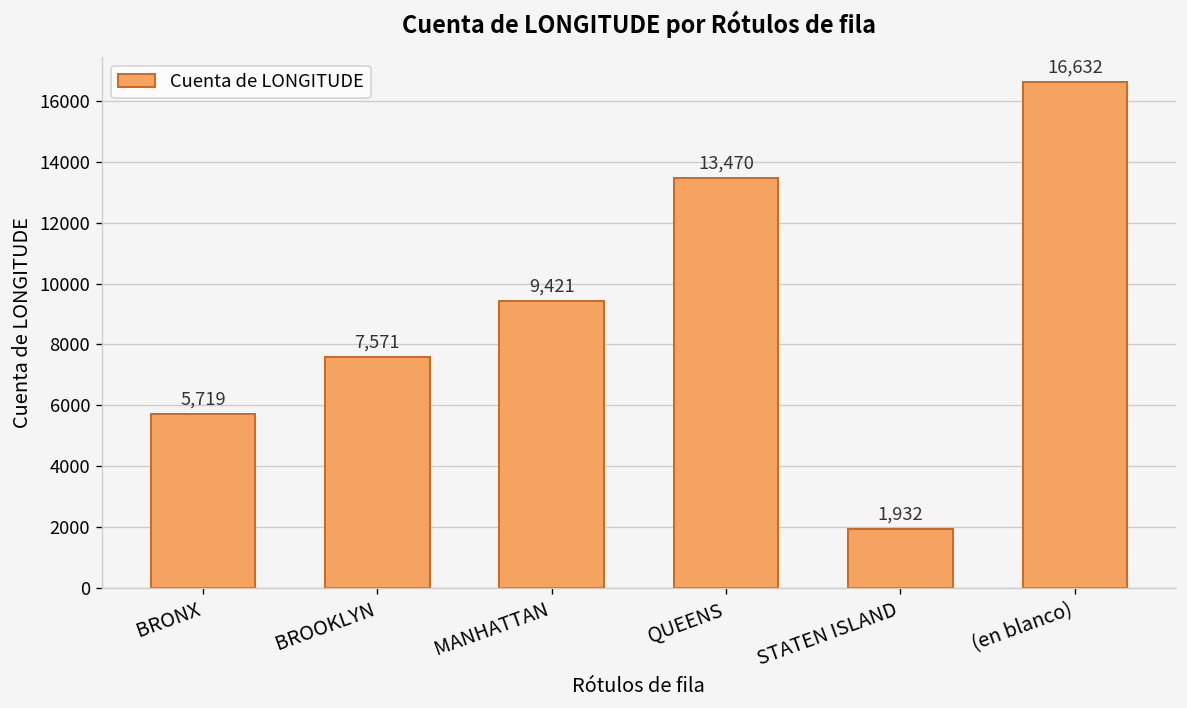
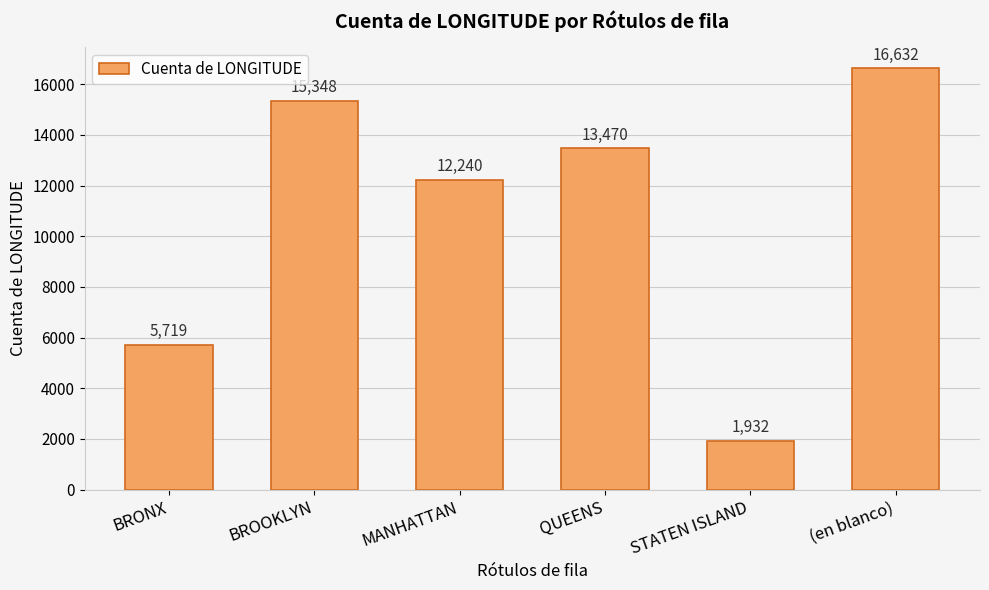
BROOKLYN: 7600 -> 15300
MANHATTAN: 9,421 -> 12,240
